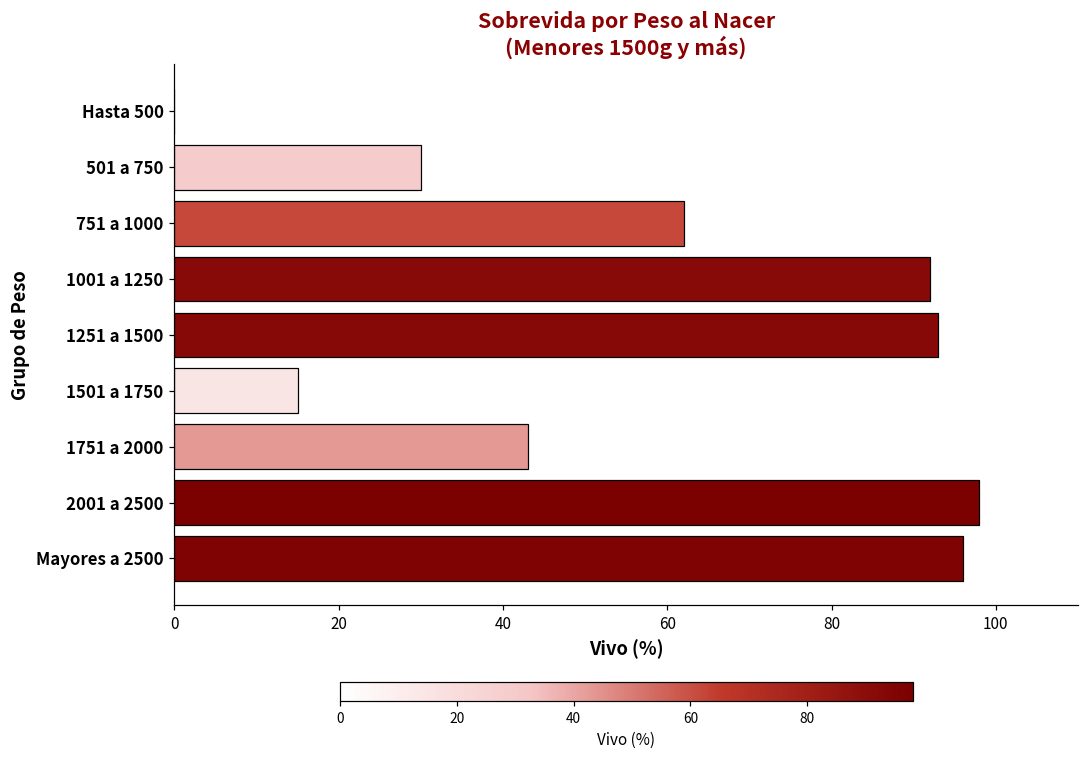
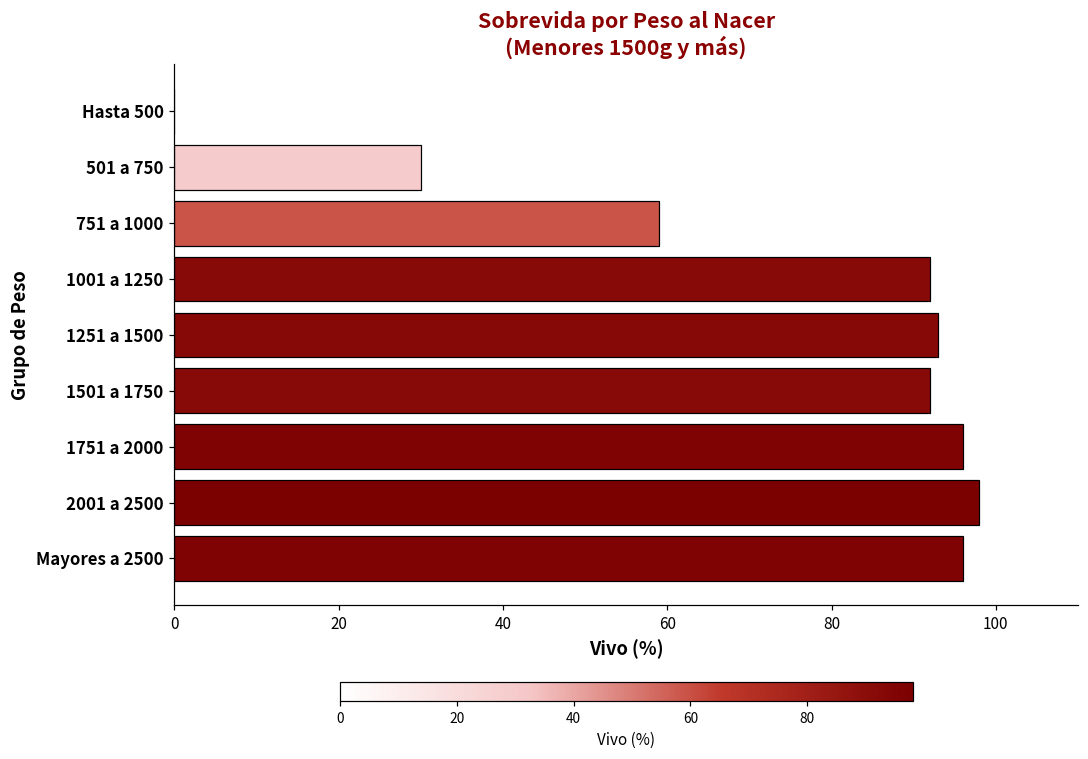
751 a 1000: 62 -> 59
1501 a 1750: 15 -> 92
1751 a 2000: 43 -> 96
